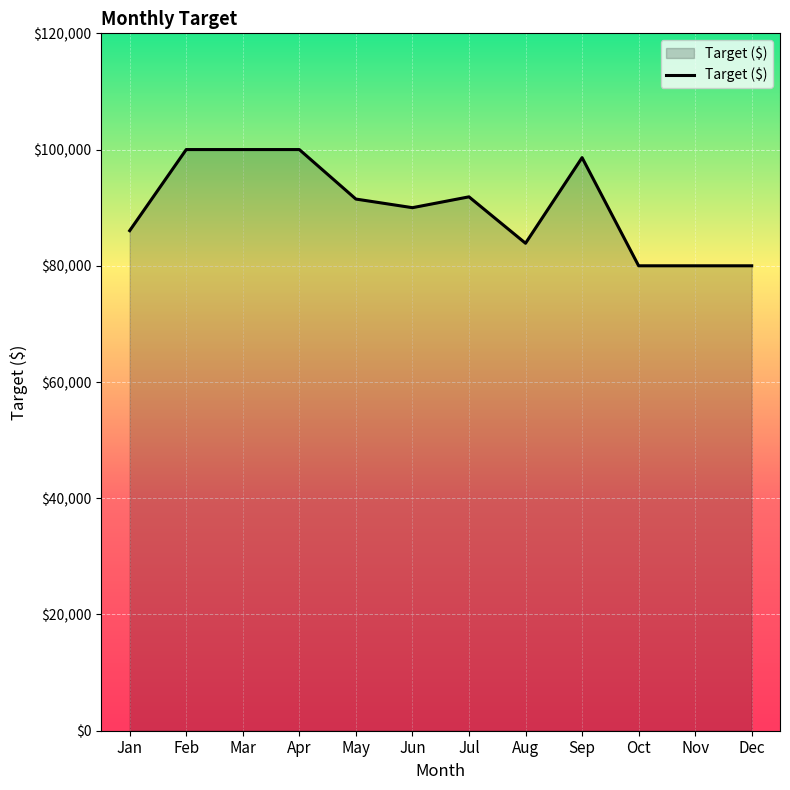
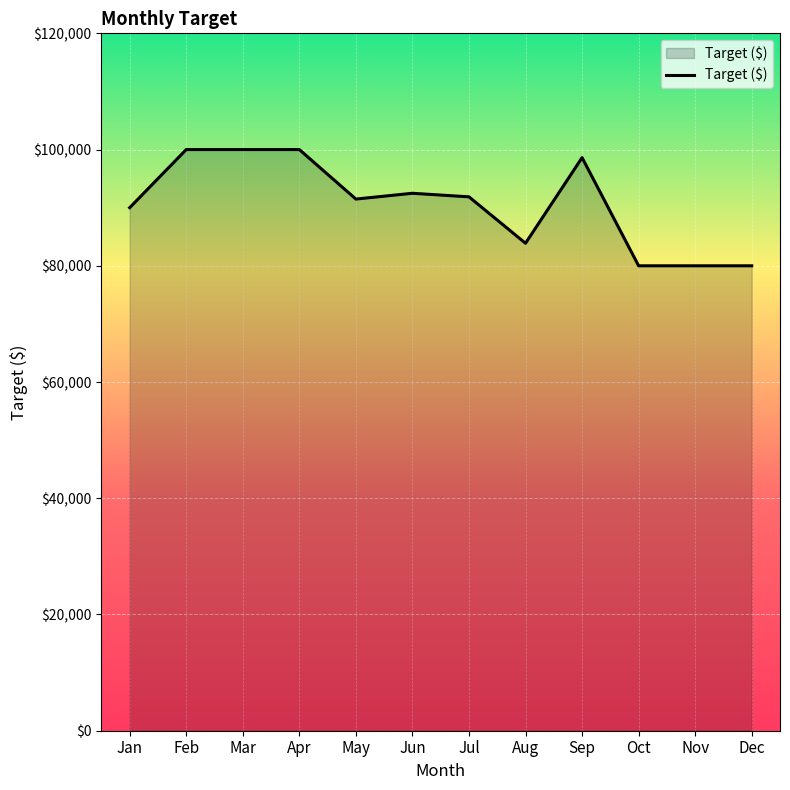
Jan: $86,000 -> $90,000
Jun: $90,000 -> $92,000
